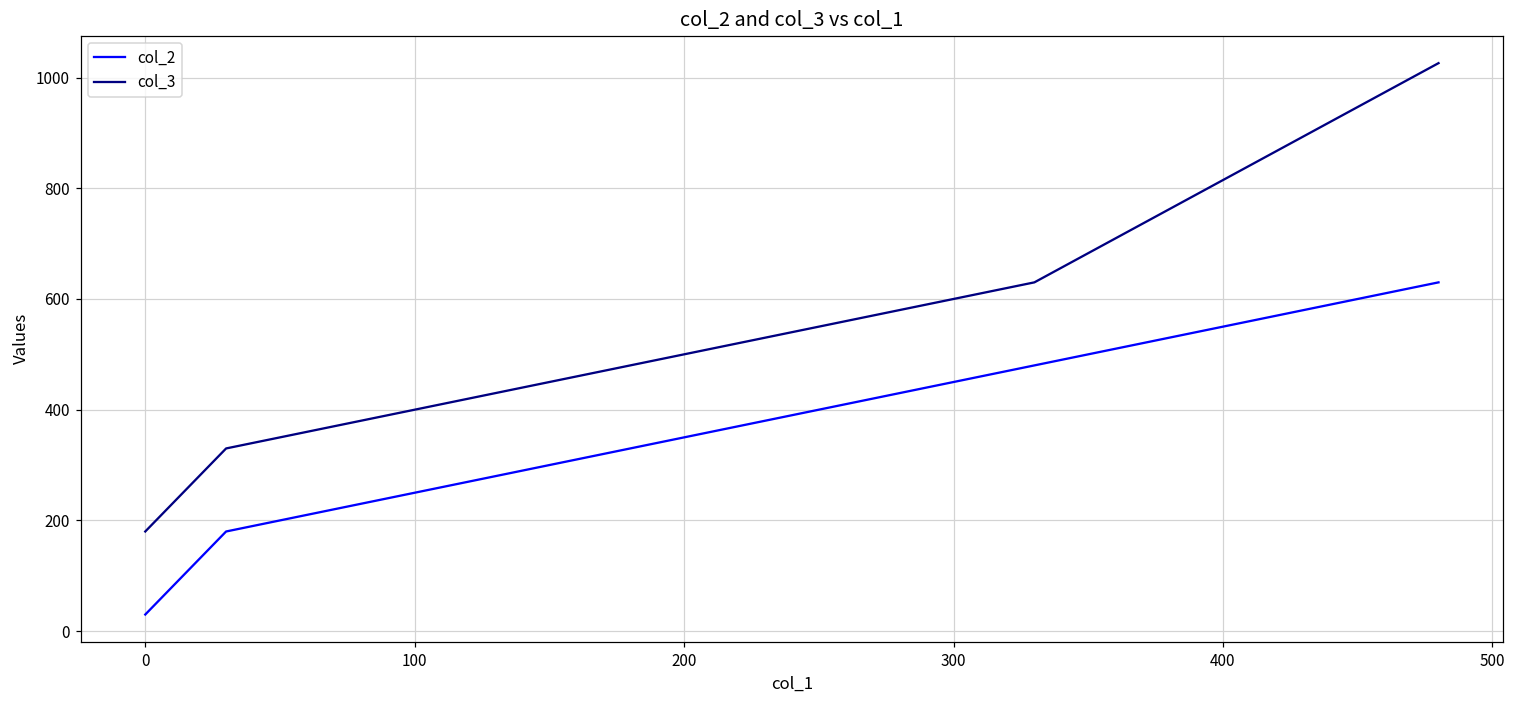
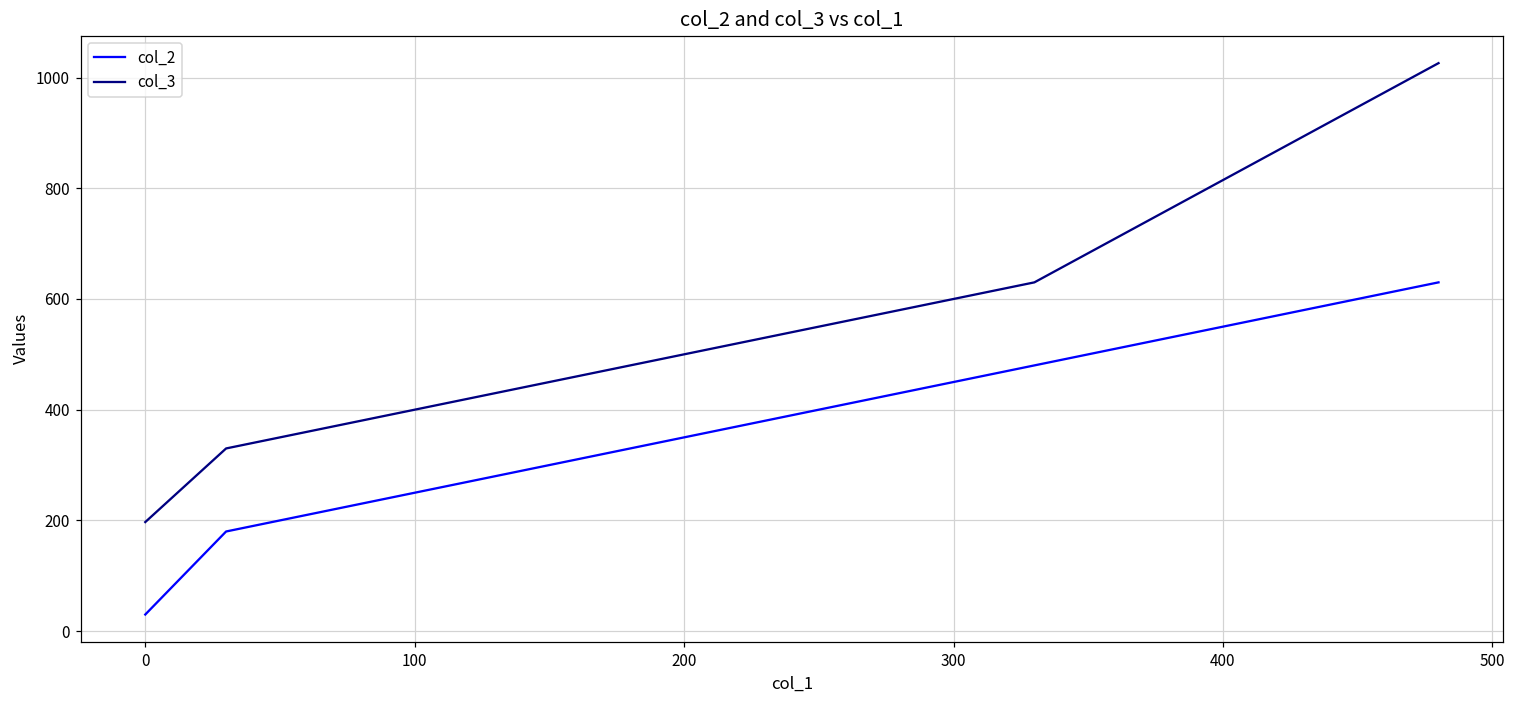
col_3, 0: 180 -> 200
